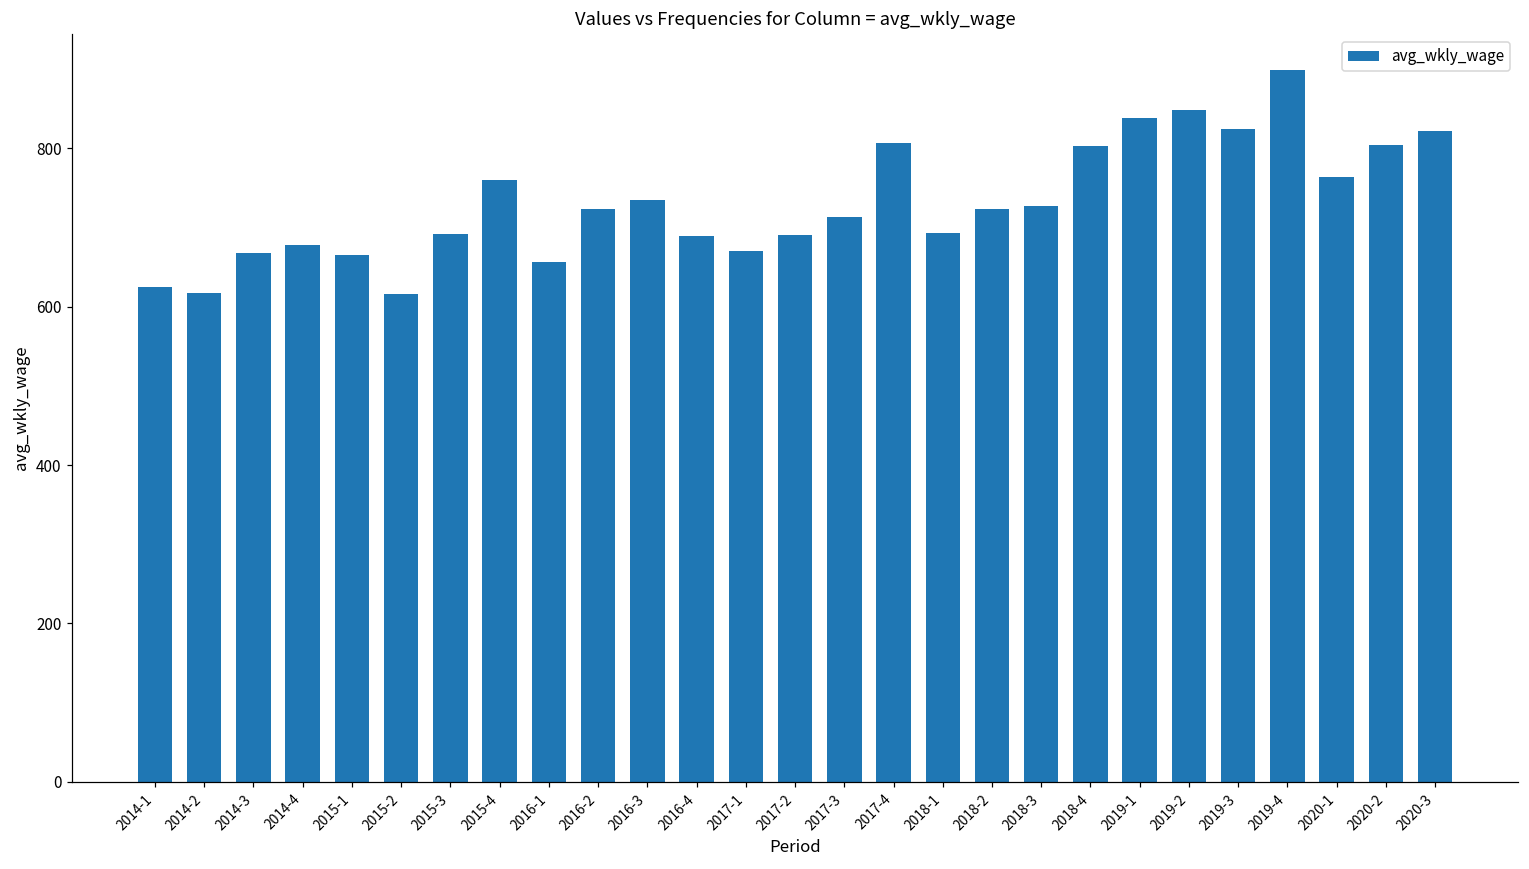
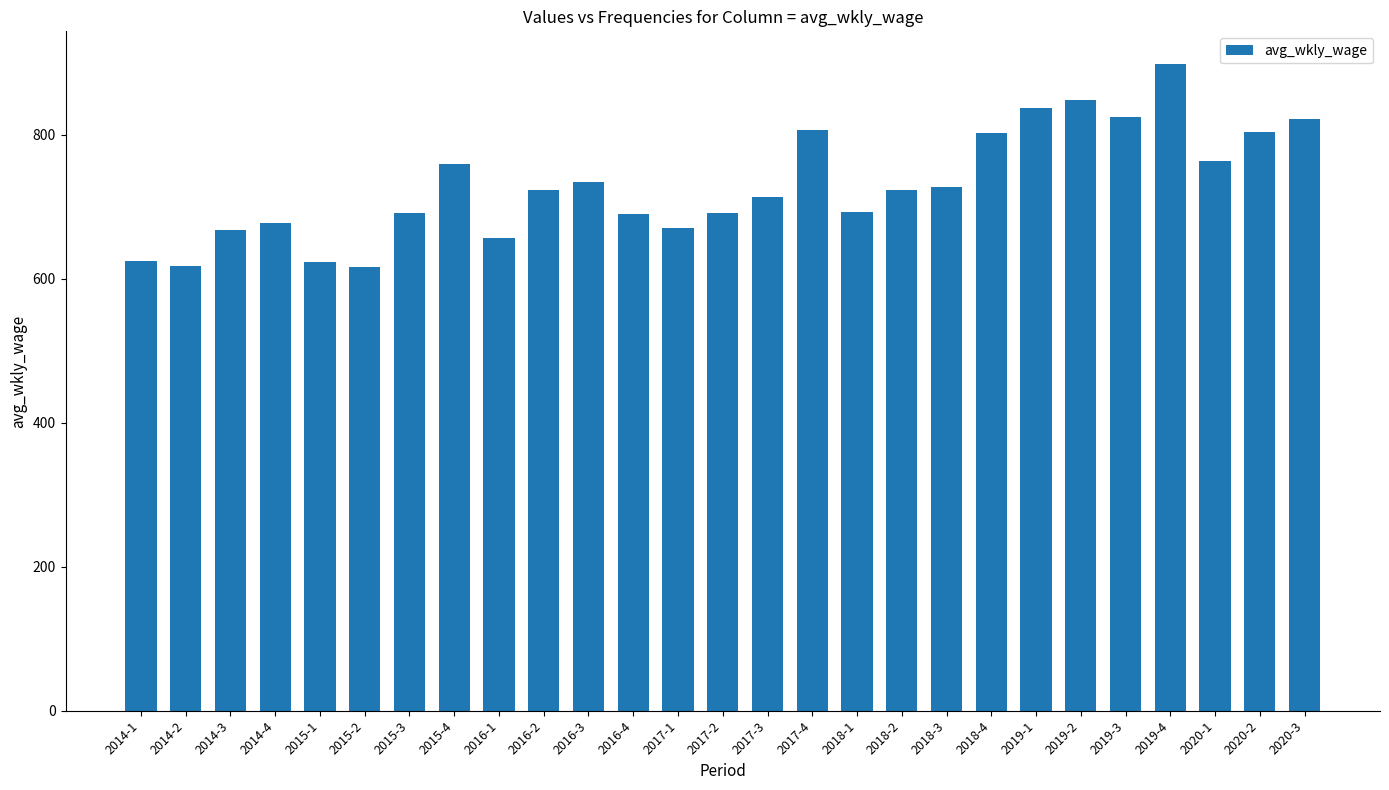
2015-1: 670 -> 620
